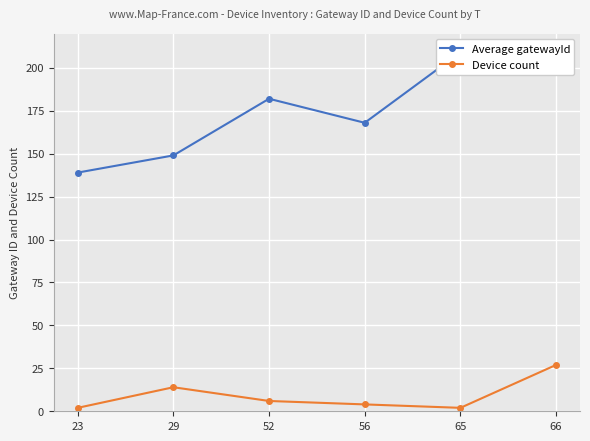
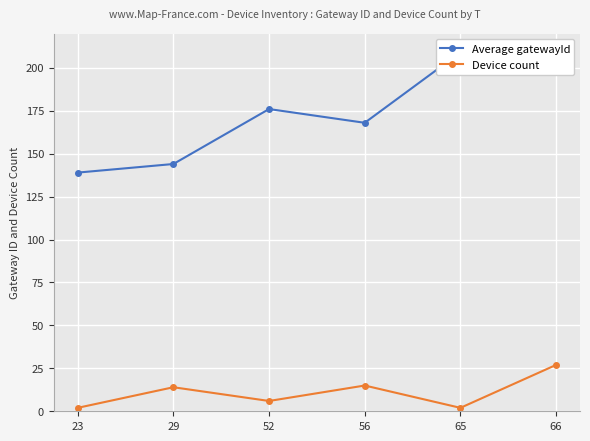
Average gatewayId, 29: 149 -> 144
Average gatewayId, 52: 182 -> 176
Device count, 56: 4 -> 15
